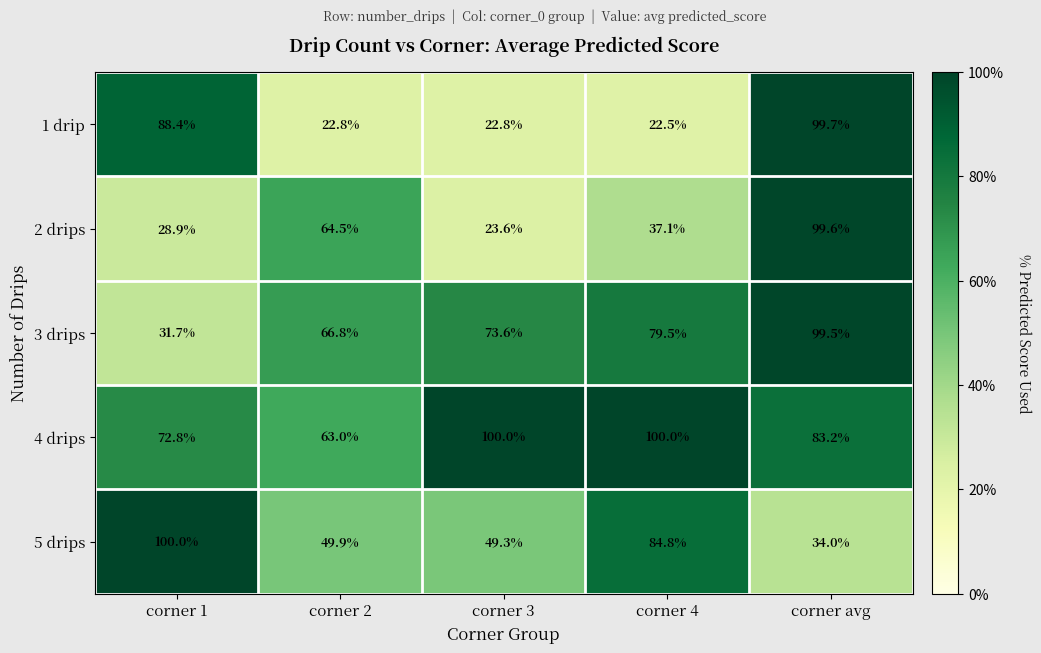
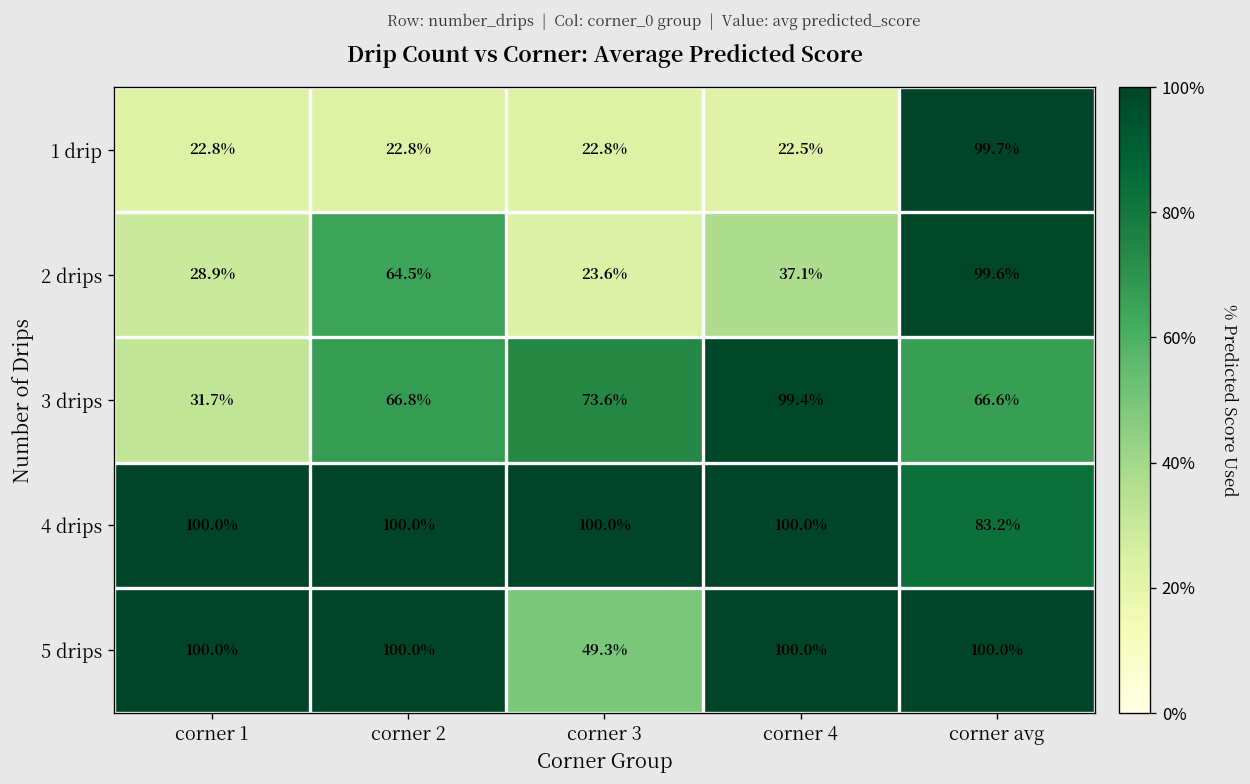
1 drip, corner 1: 88.4% -> 22.8%
3 drips, corner 4: 79.5% -> 99.4%
3 drips, corner avg: 99.5% -> 66.6%
4 drips, corner 1: 72.8% -> 100.0%
4 drips, corner 2: 63.0% -> 100.0%
5 drips, corner 2: 49.9% -> 100.0%
5 drips, corner 4: 84.8% -> 100.0%
5 drips, corner avg: 34.0% -> 100.0%
